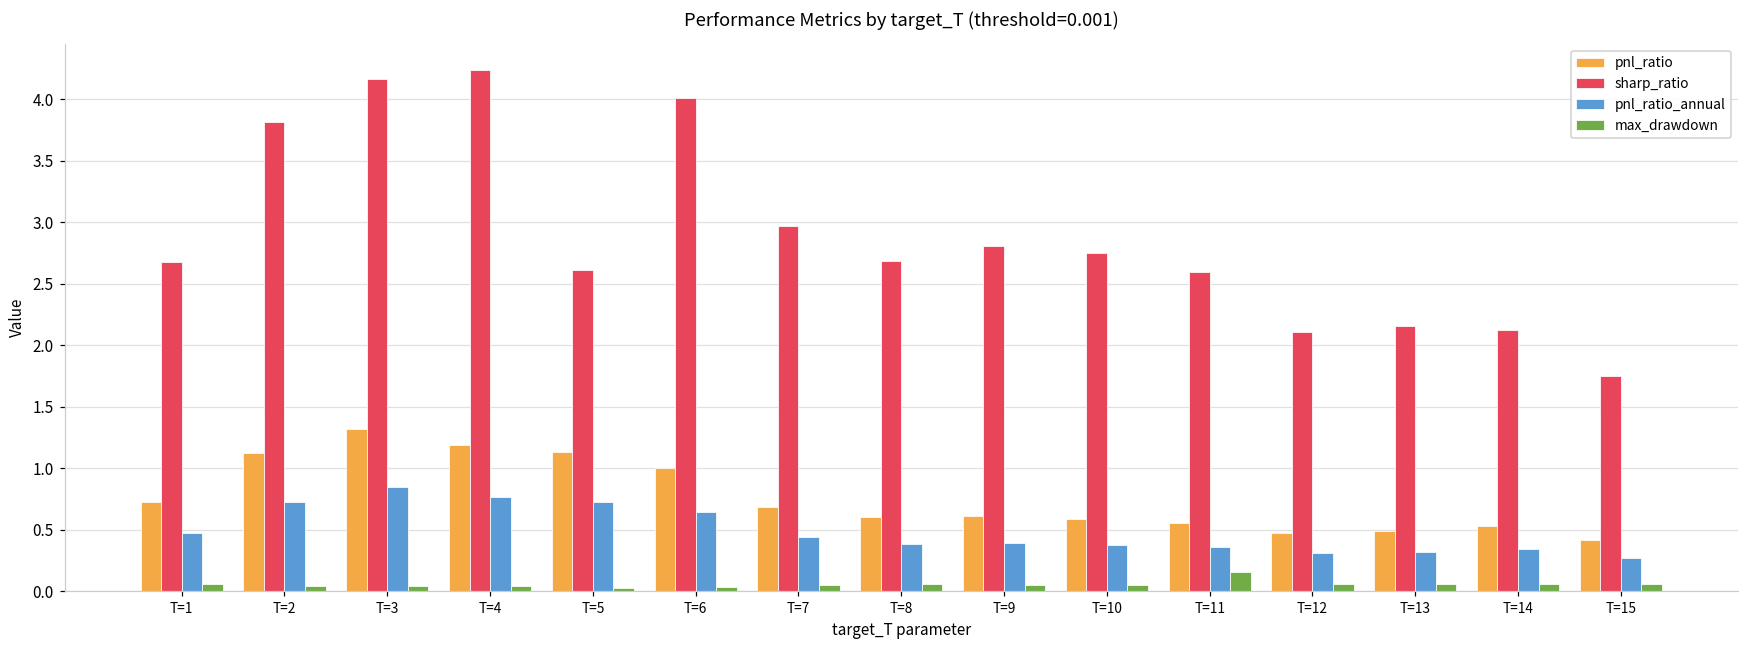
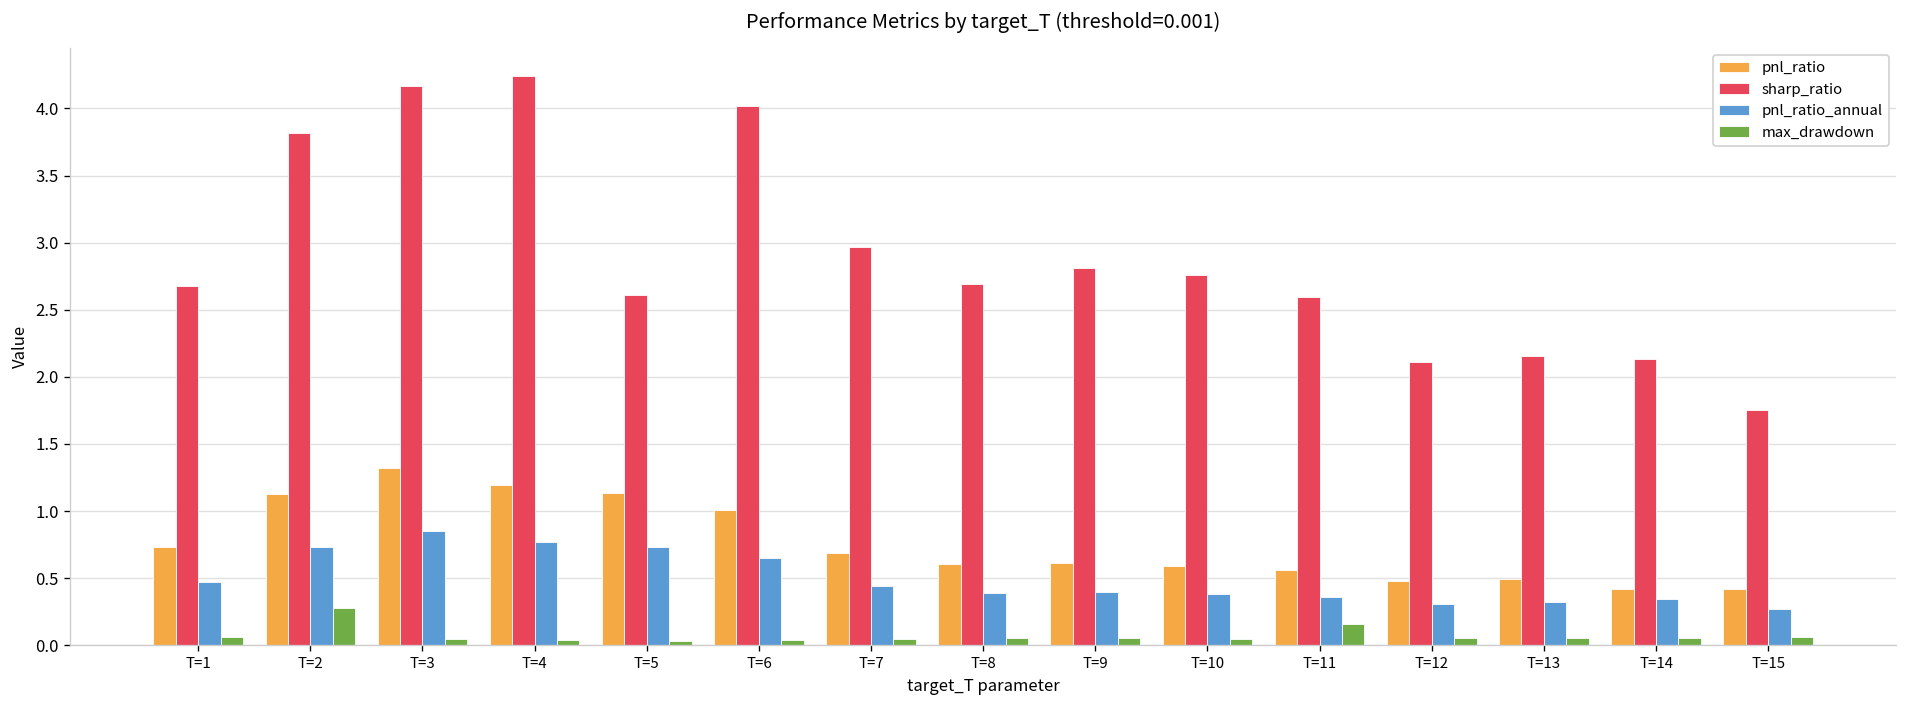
max_drawdown, T=2: 0.05 -> 0.28
pnl_ratio, T=14: 0.53 -> 0.42
